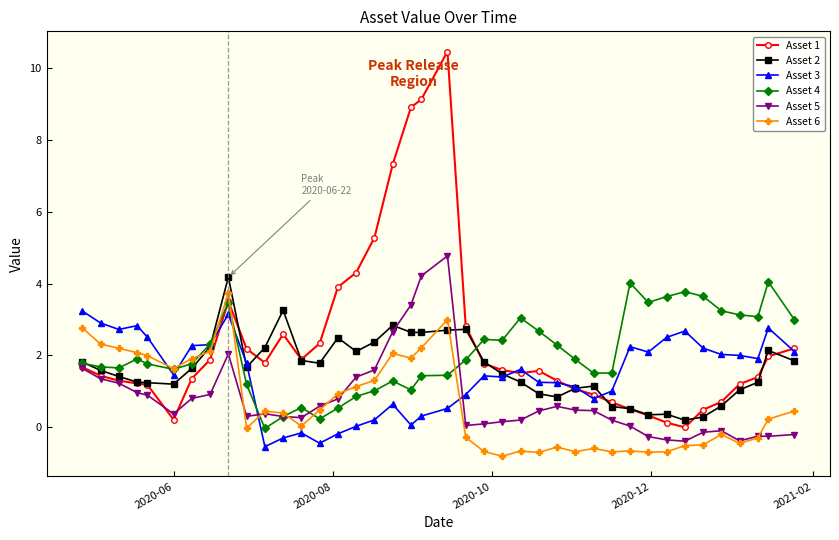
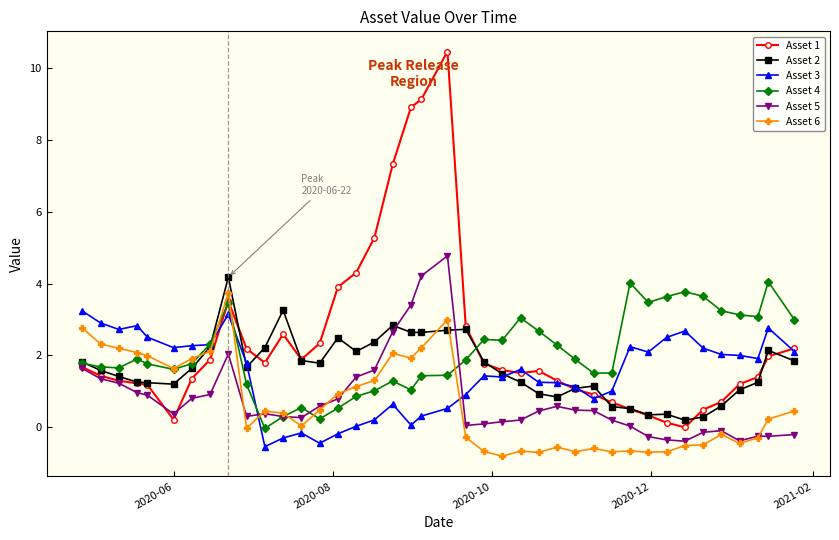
Asset 3, 2020-06: 1.5 -> 2.2
